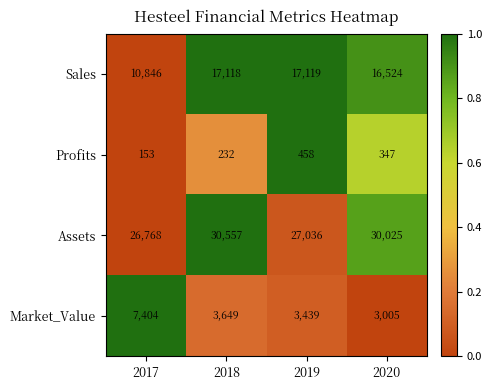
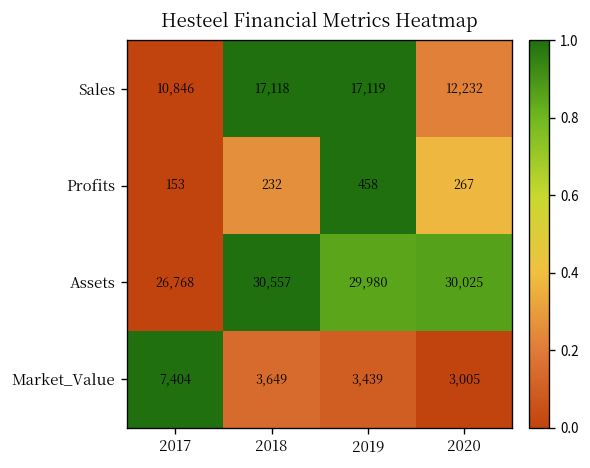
Sales, 2020: 16,524 -> 12,232
Profits, 2020: 347 -> 267
Assets, 2019: 27,036 -> 29,980
